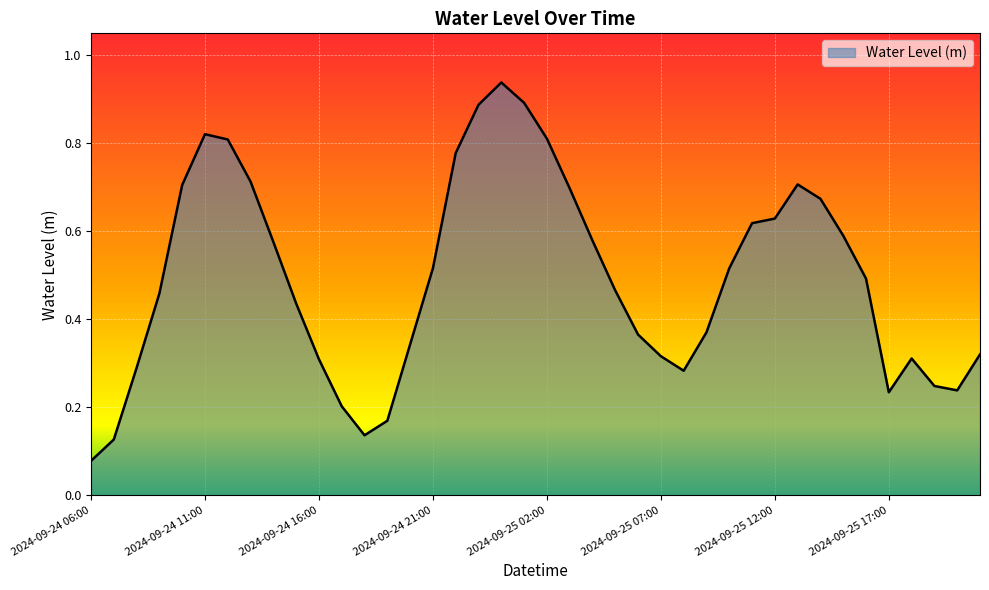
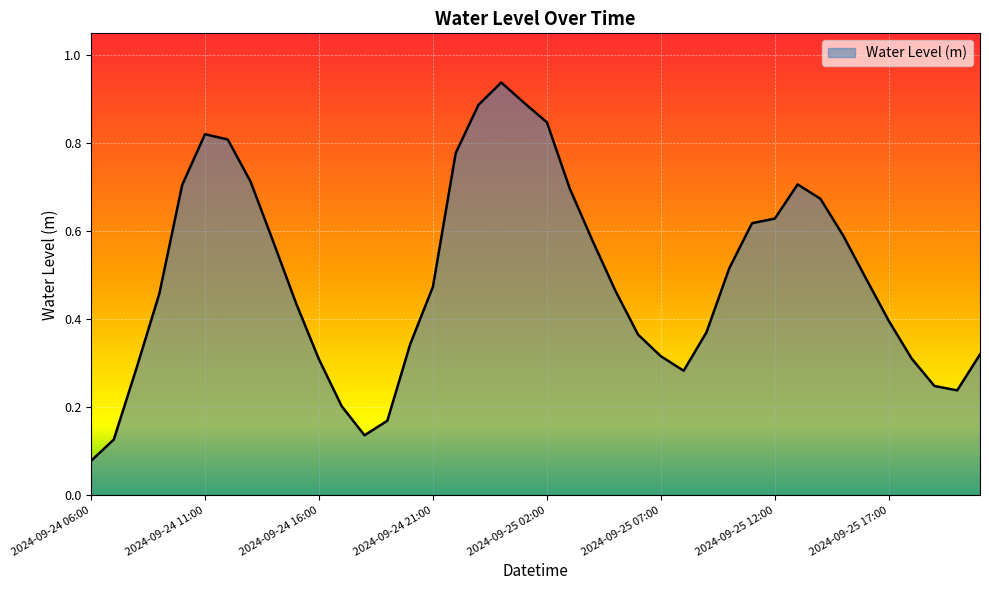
2024-09-24 21:00: 0.52 -> 0.47
2024-09-25 02:00: 0.81 -> 0.85
2024-09-25 17:00: 0.23 -> 0.40
